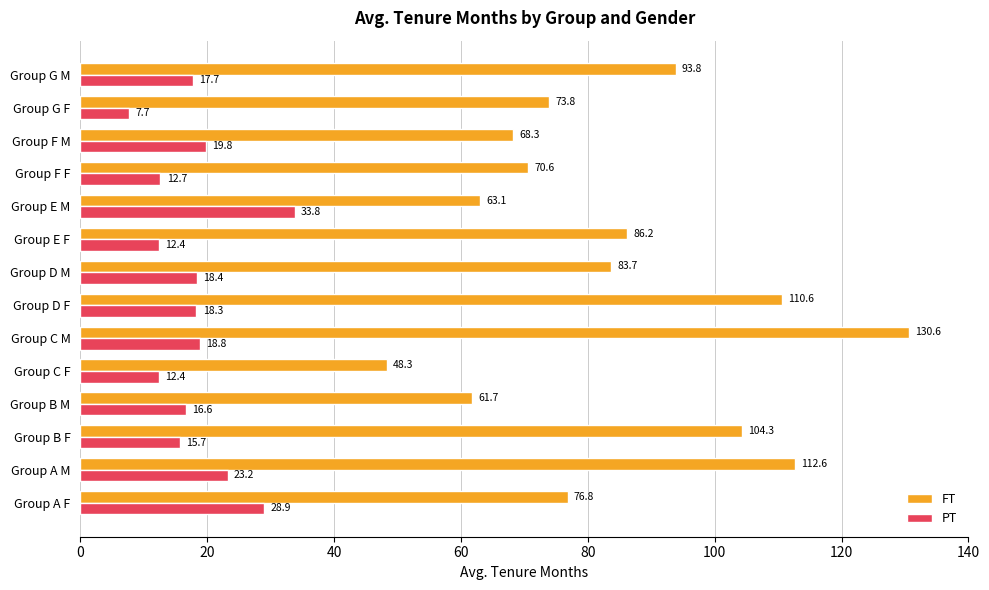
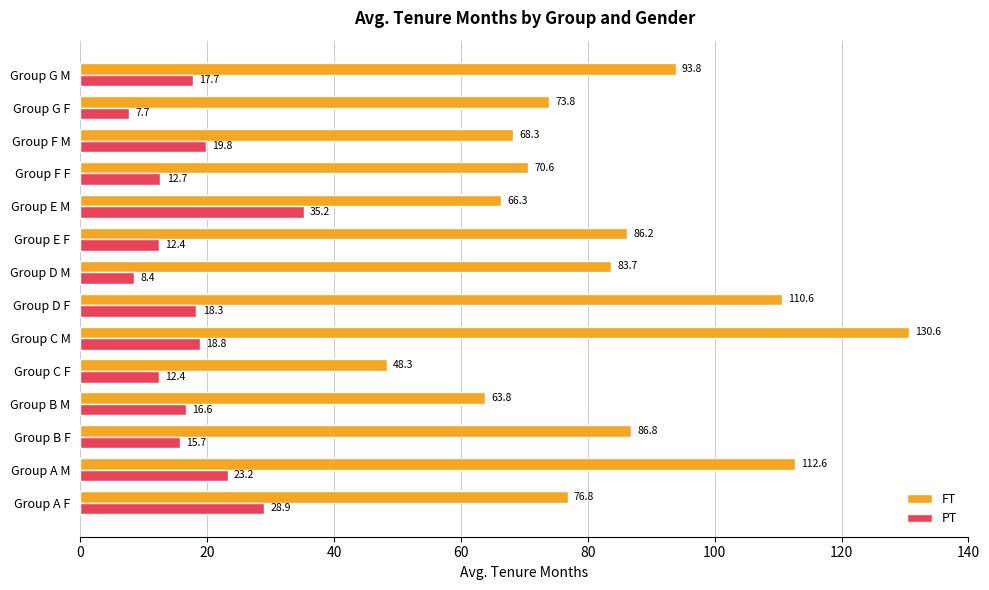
FT, Group E M: 63.1 -> 66.3
PT, Group E M: 33.8 -> 35.2
PT, Group D M: 18.4 -> 8.4
FT, Group B M: 61.7 -> 63.8
FT, Group B F: 104.3 -> 86.8
